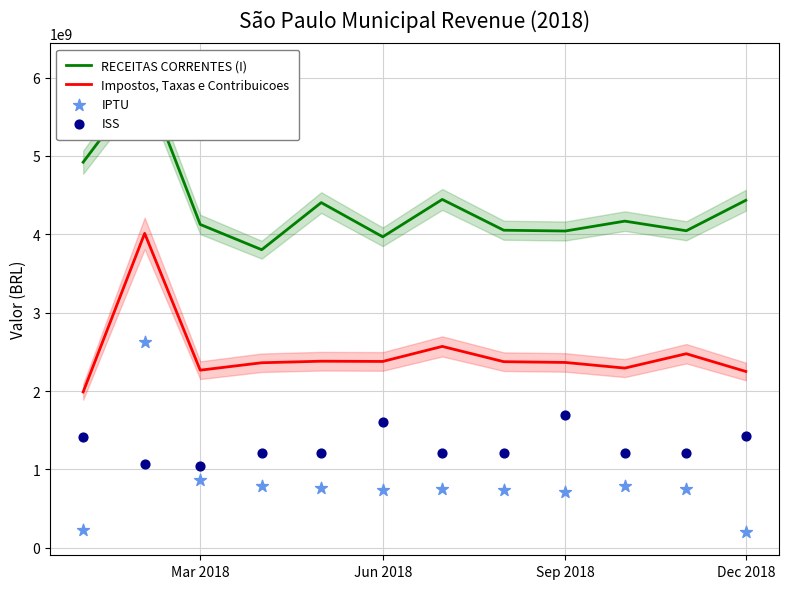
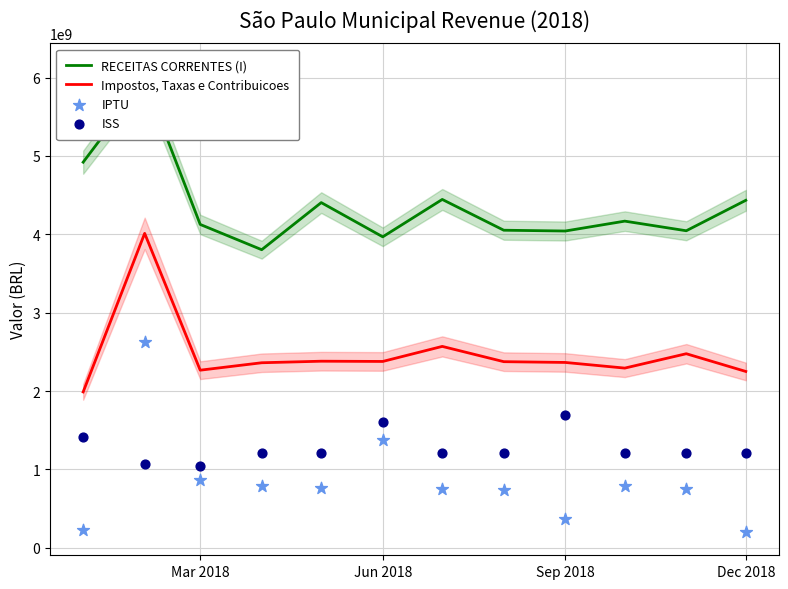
IPTU, Jun 2018: 700000000 -> 1400000000
IPTU, Sep 2018: 700000000 -> 400000000
ISS, Dec 2018: 1400000000 -> 1200000000
